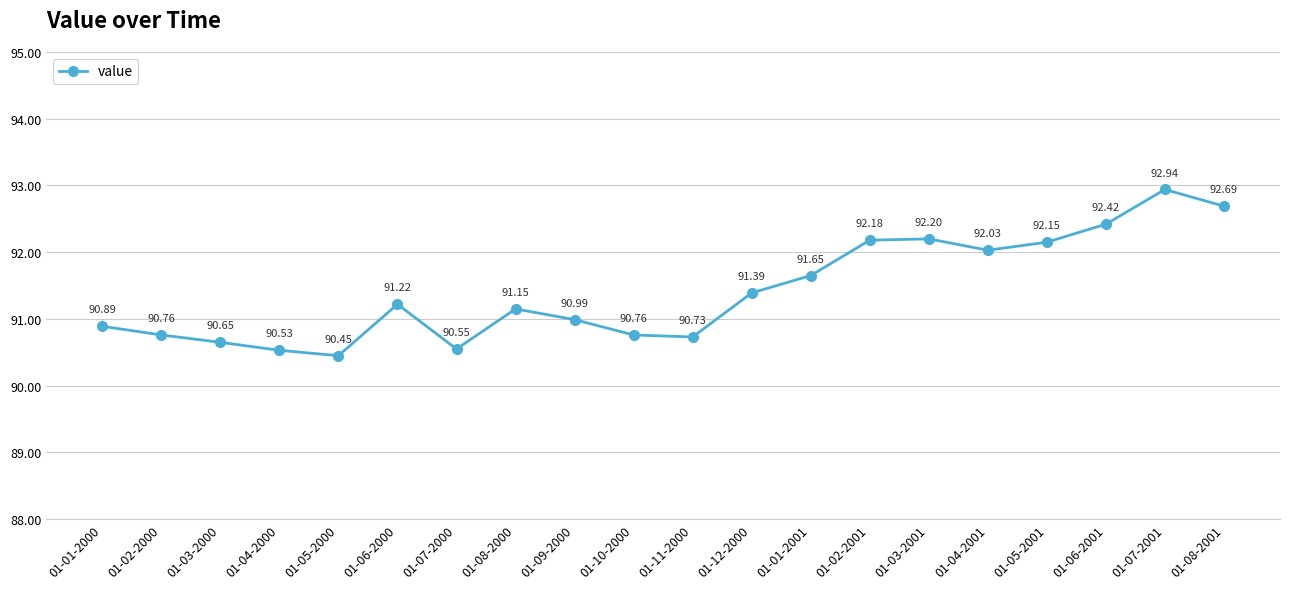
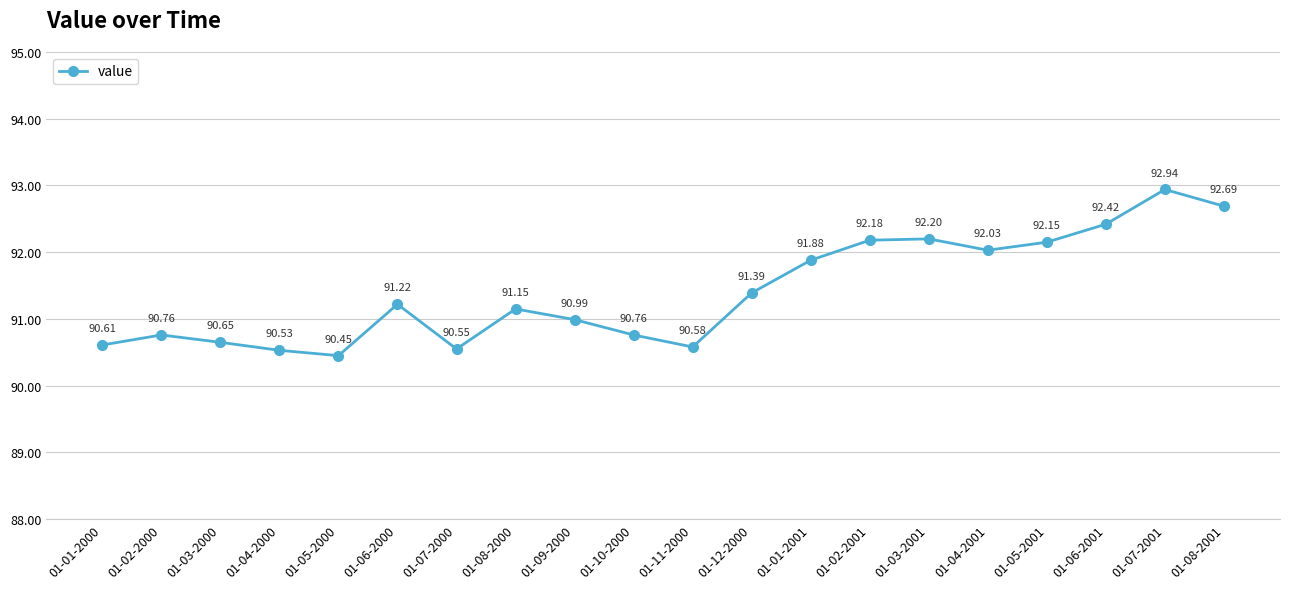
01-01-2000: 90.89 -> 90.61
01-11-2000: 90.73 -> 90.58
01-01-2001: 91.65 -> 91.88
